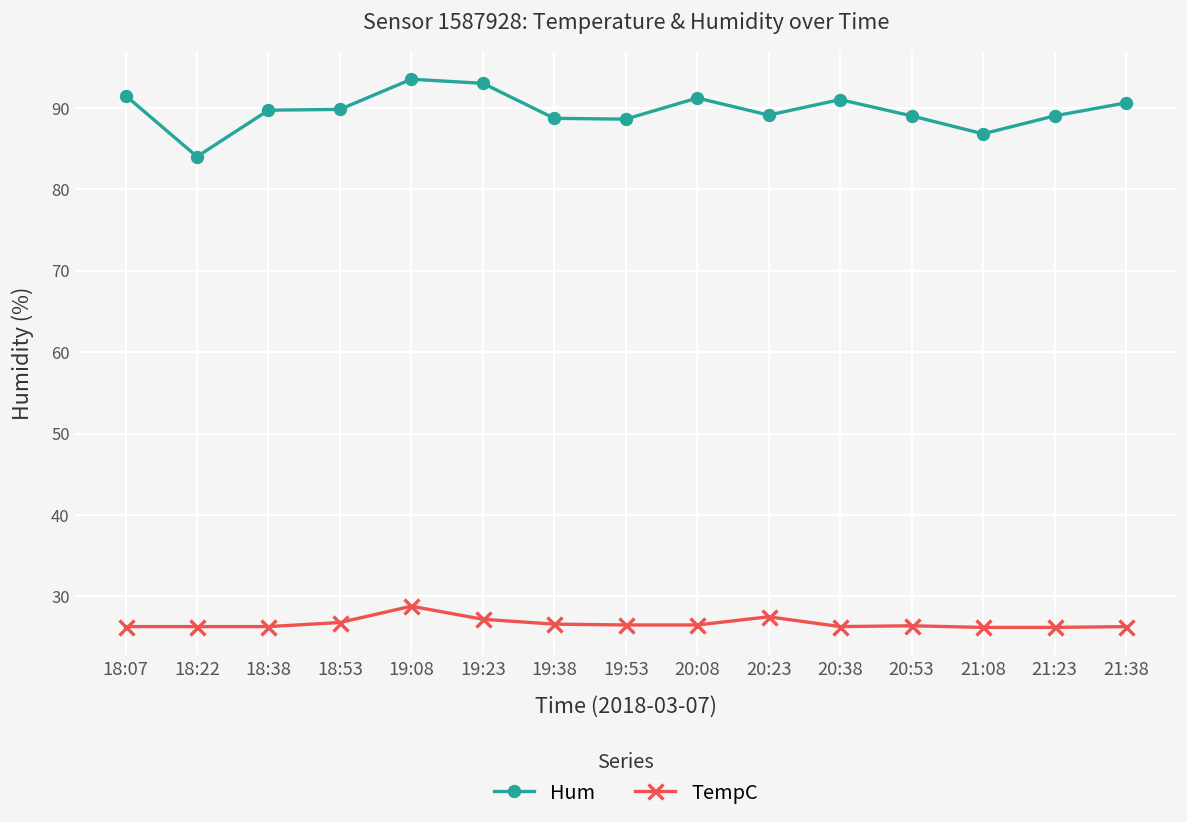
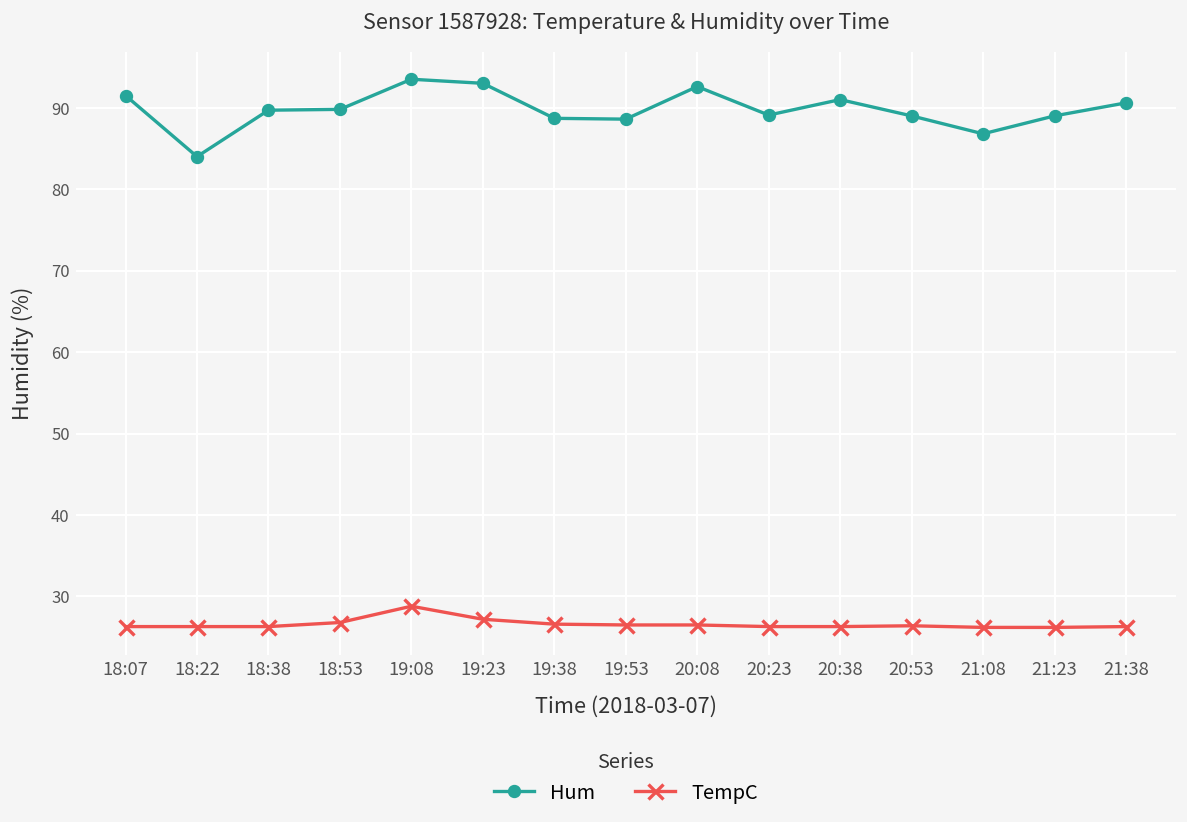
Hum, 20:08: 91 -> 93
TempC, 20:23: 28 -> 26
